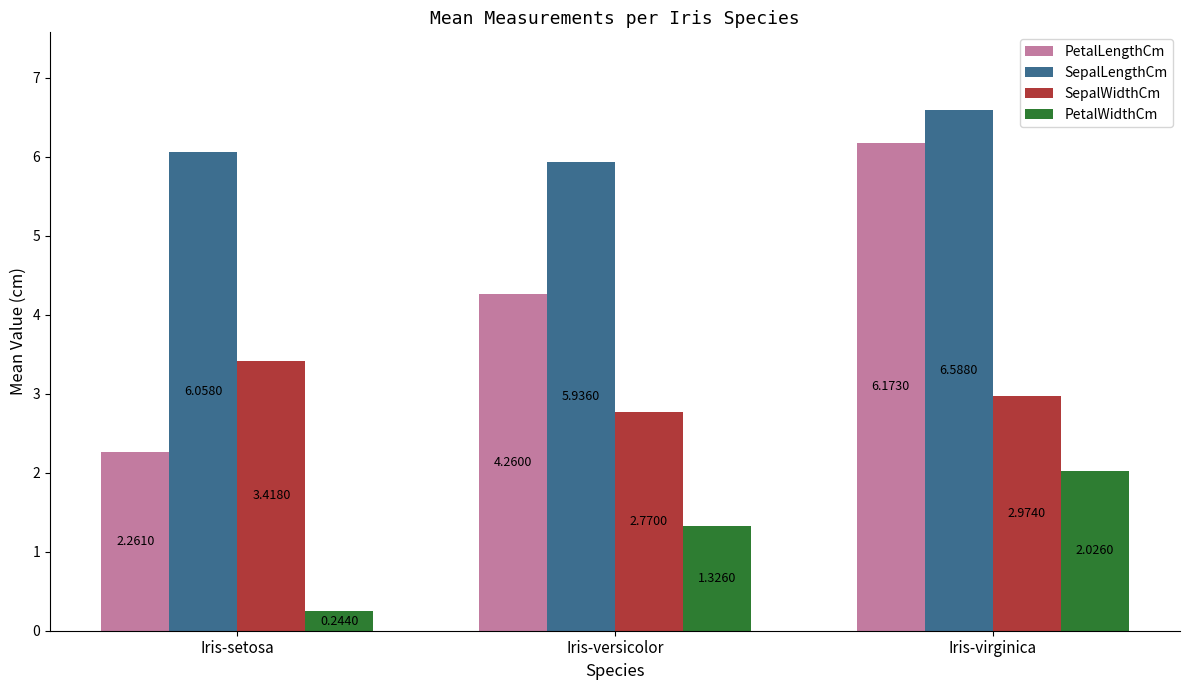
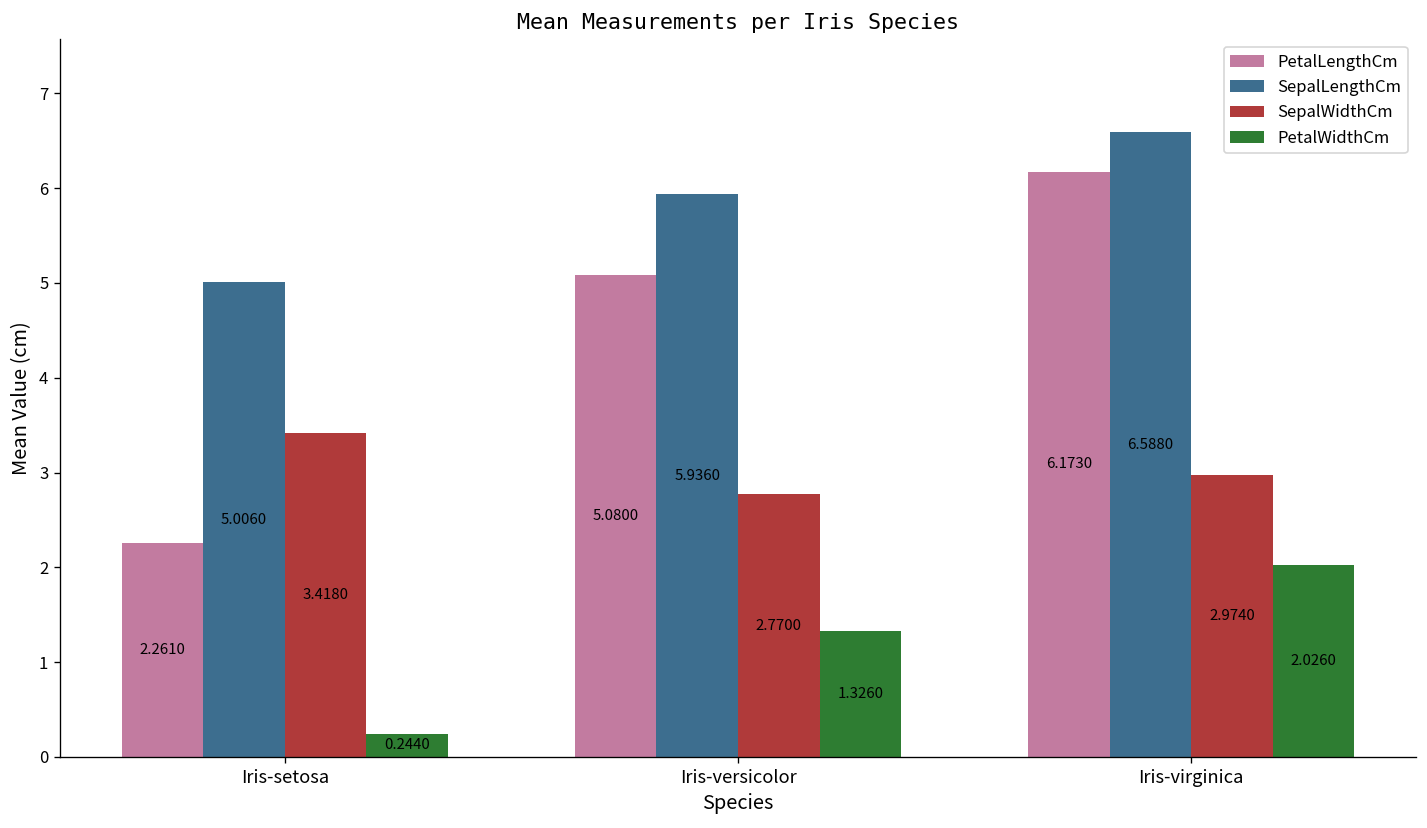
SepalLengthCm, Iris-setosa: 6.0580 -> 5.0060
PetalLengthCm, Iris-versicolor: 4.2600 -> 5.0800
